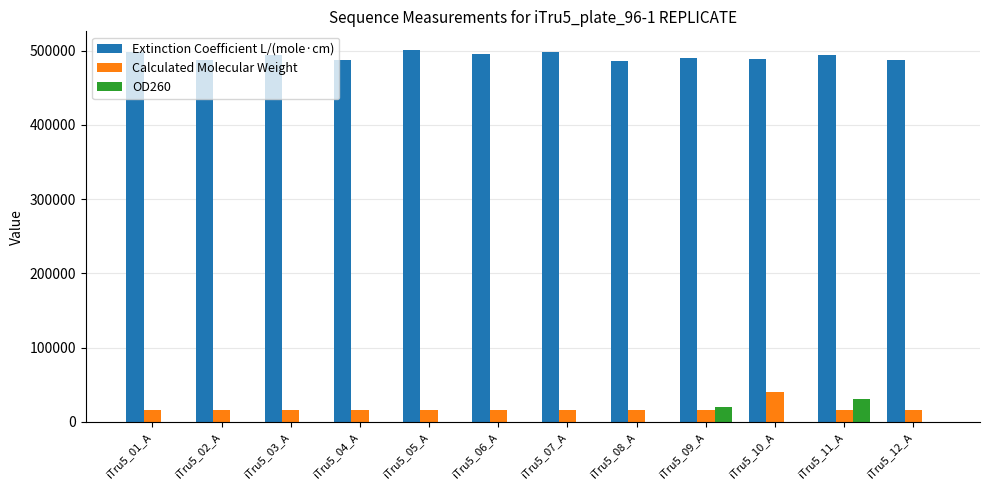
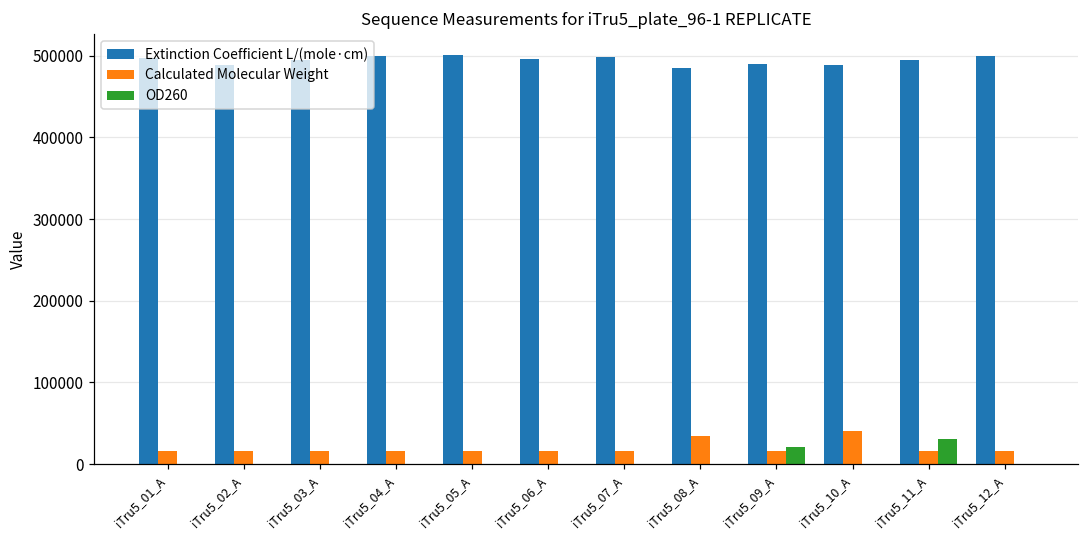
Extinction Coefficient L/(mole·cm), iTru5_04_A: 490000 -> 500000
Calculated Molecular Weight, iTru5_08_A: 20000 -> 30000
Extinction Coefficient L/(mole·cm), iTru5_12_A: 490000 -> 500000
